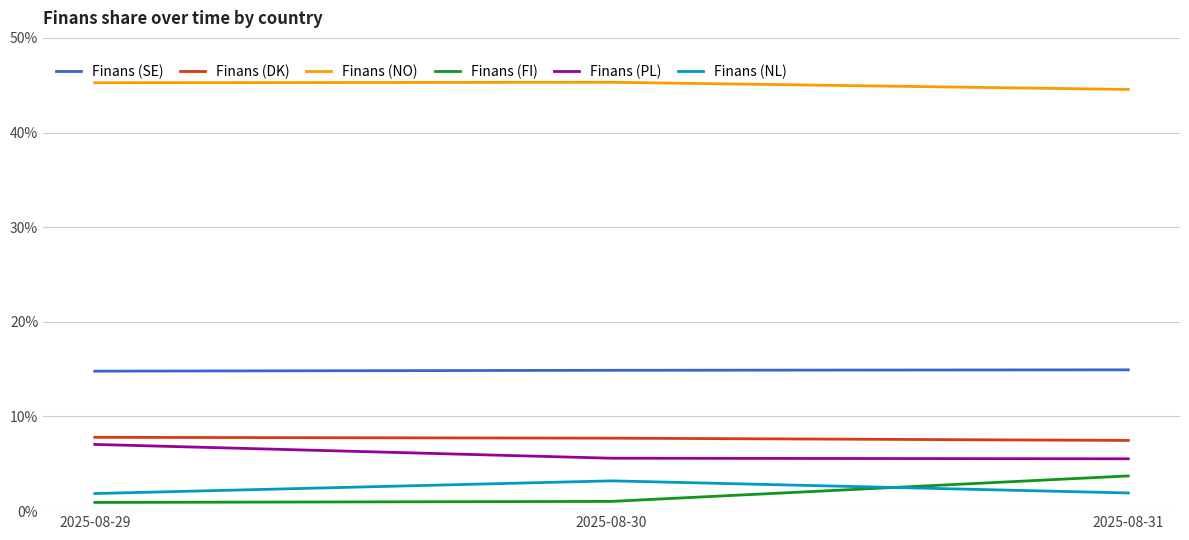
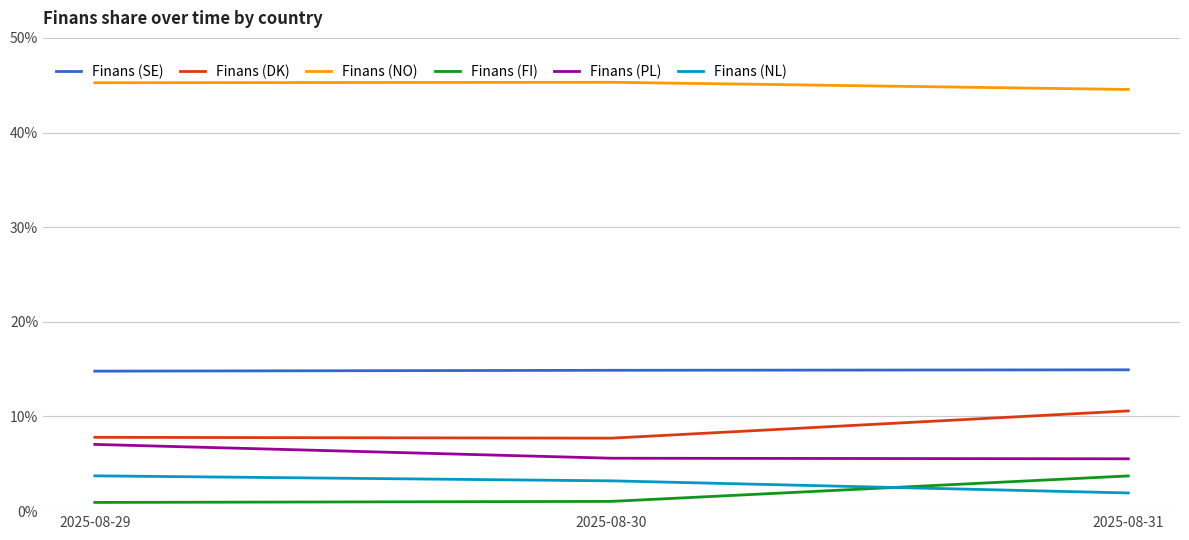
Finans (NL), 2025-08-29: 2% -> 4%
Finans (DK), 2025-08-31: 7% -> 11%
